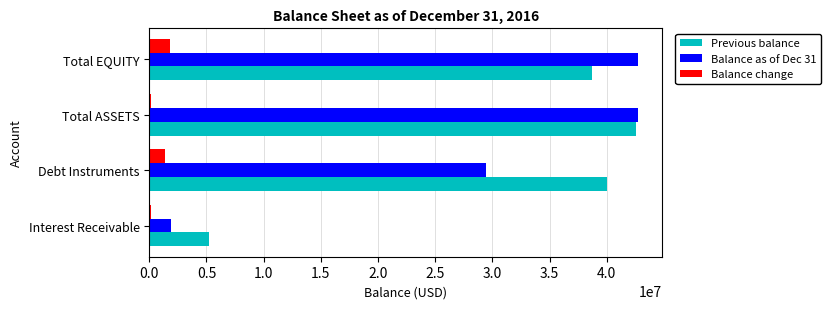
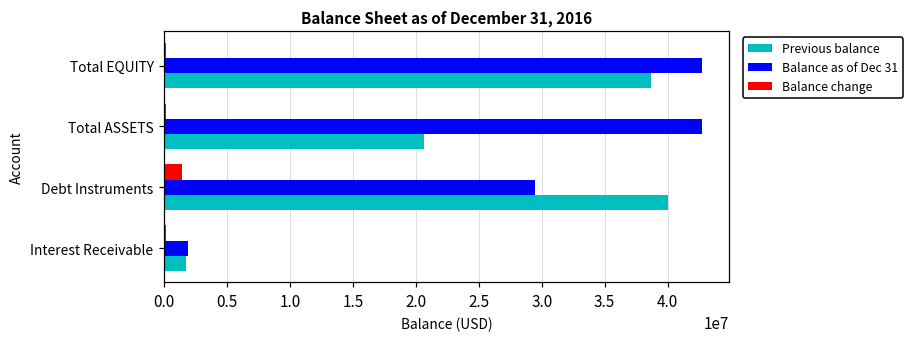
Balance change, Total EQUITY: 1800000 -> 200000
Previous balance, Total ASSETS: 42600000 -> 20700000
Previous balance, Interest Receivable: 5300000 -> 1700000
